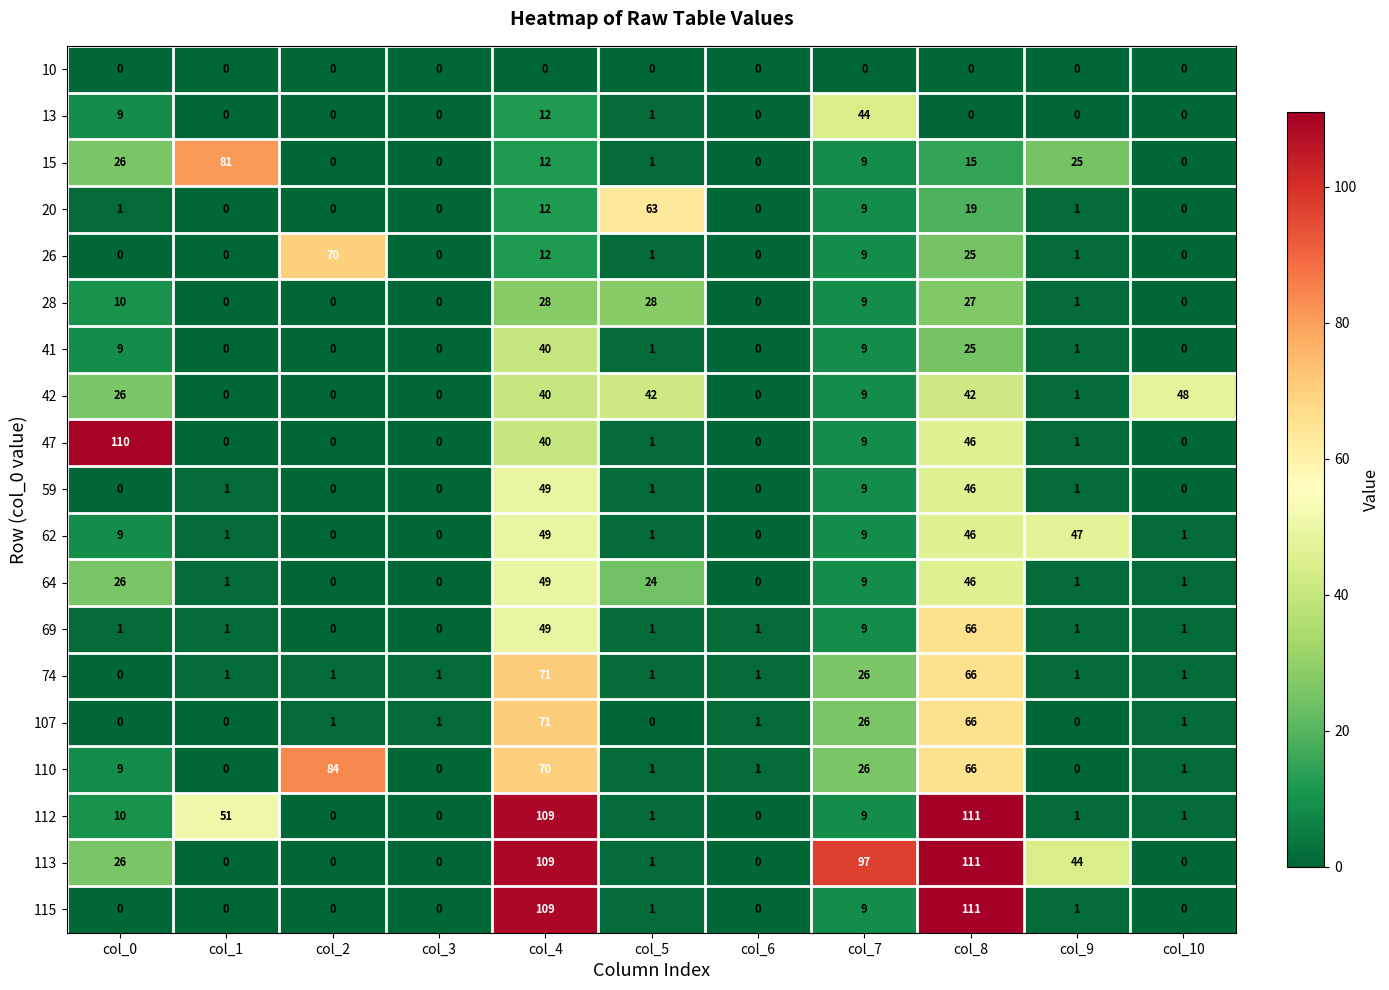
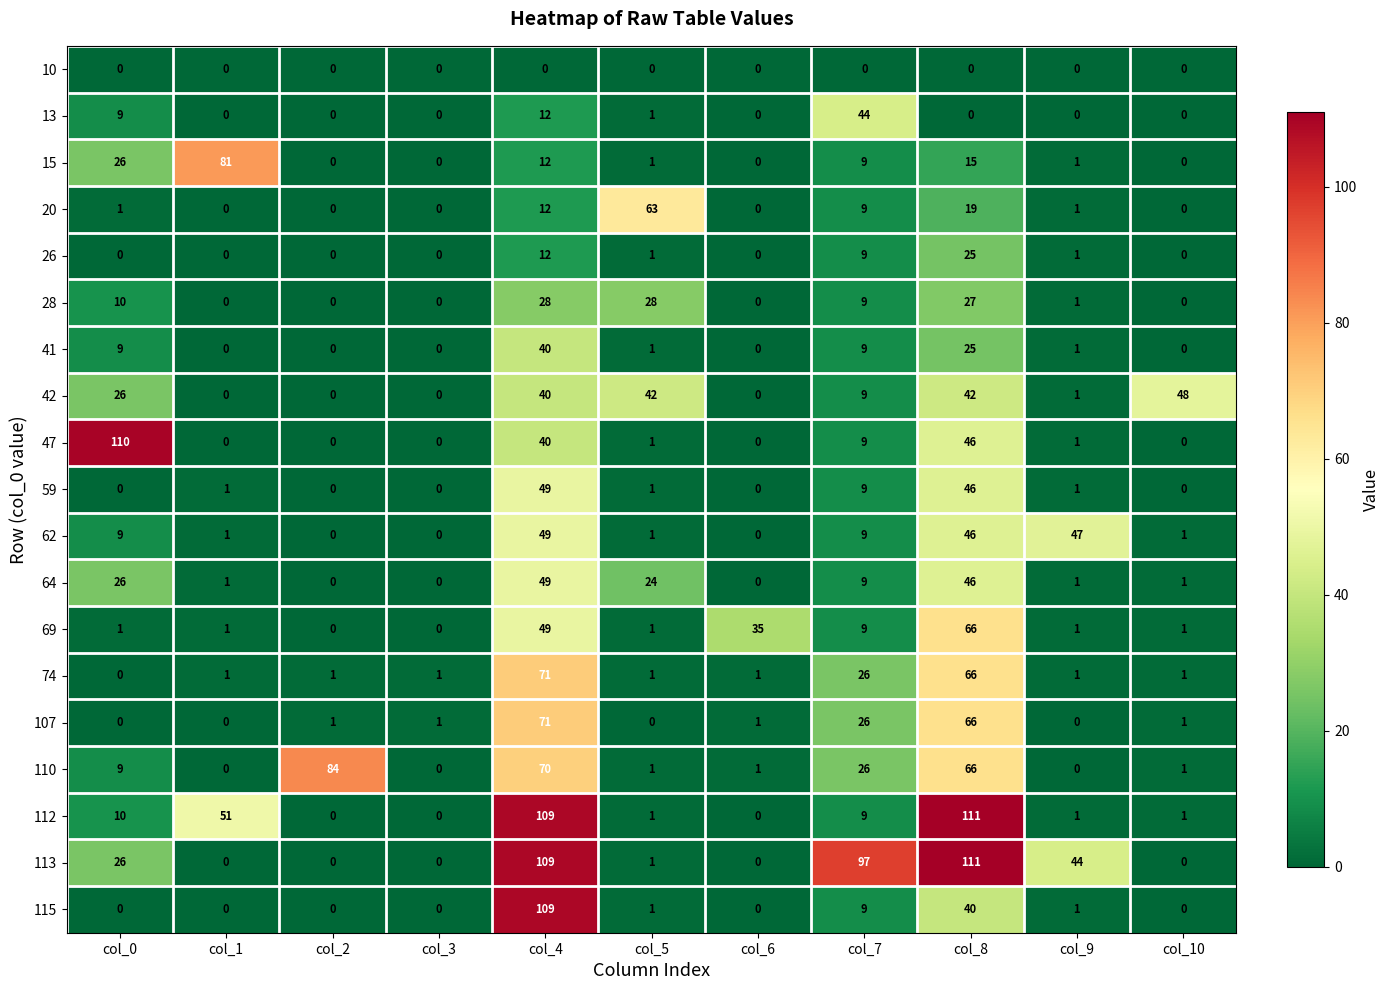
15, col_9: 25 -> 1
26, col_2: 70 -> 0
69, col_6: 1 -> 35
115, col_8: 111 -> 40
